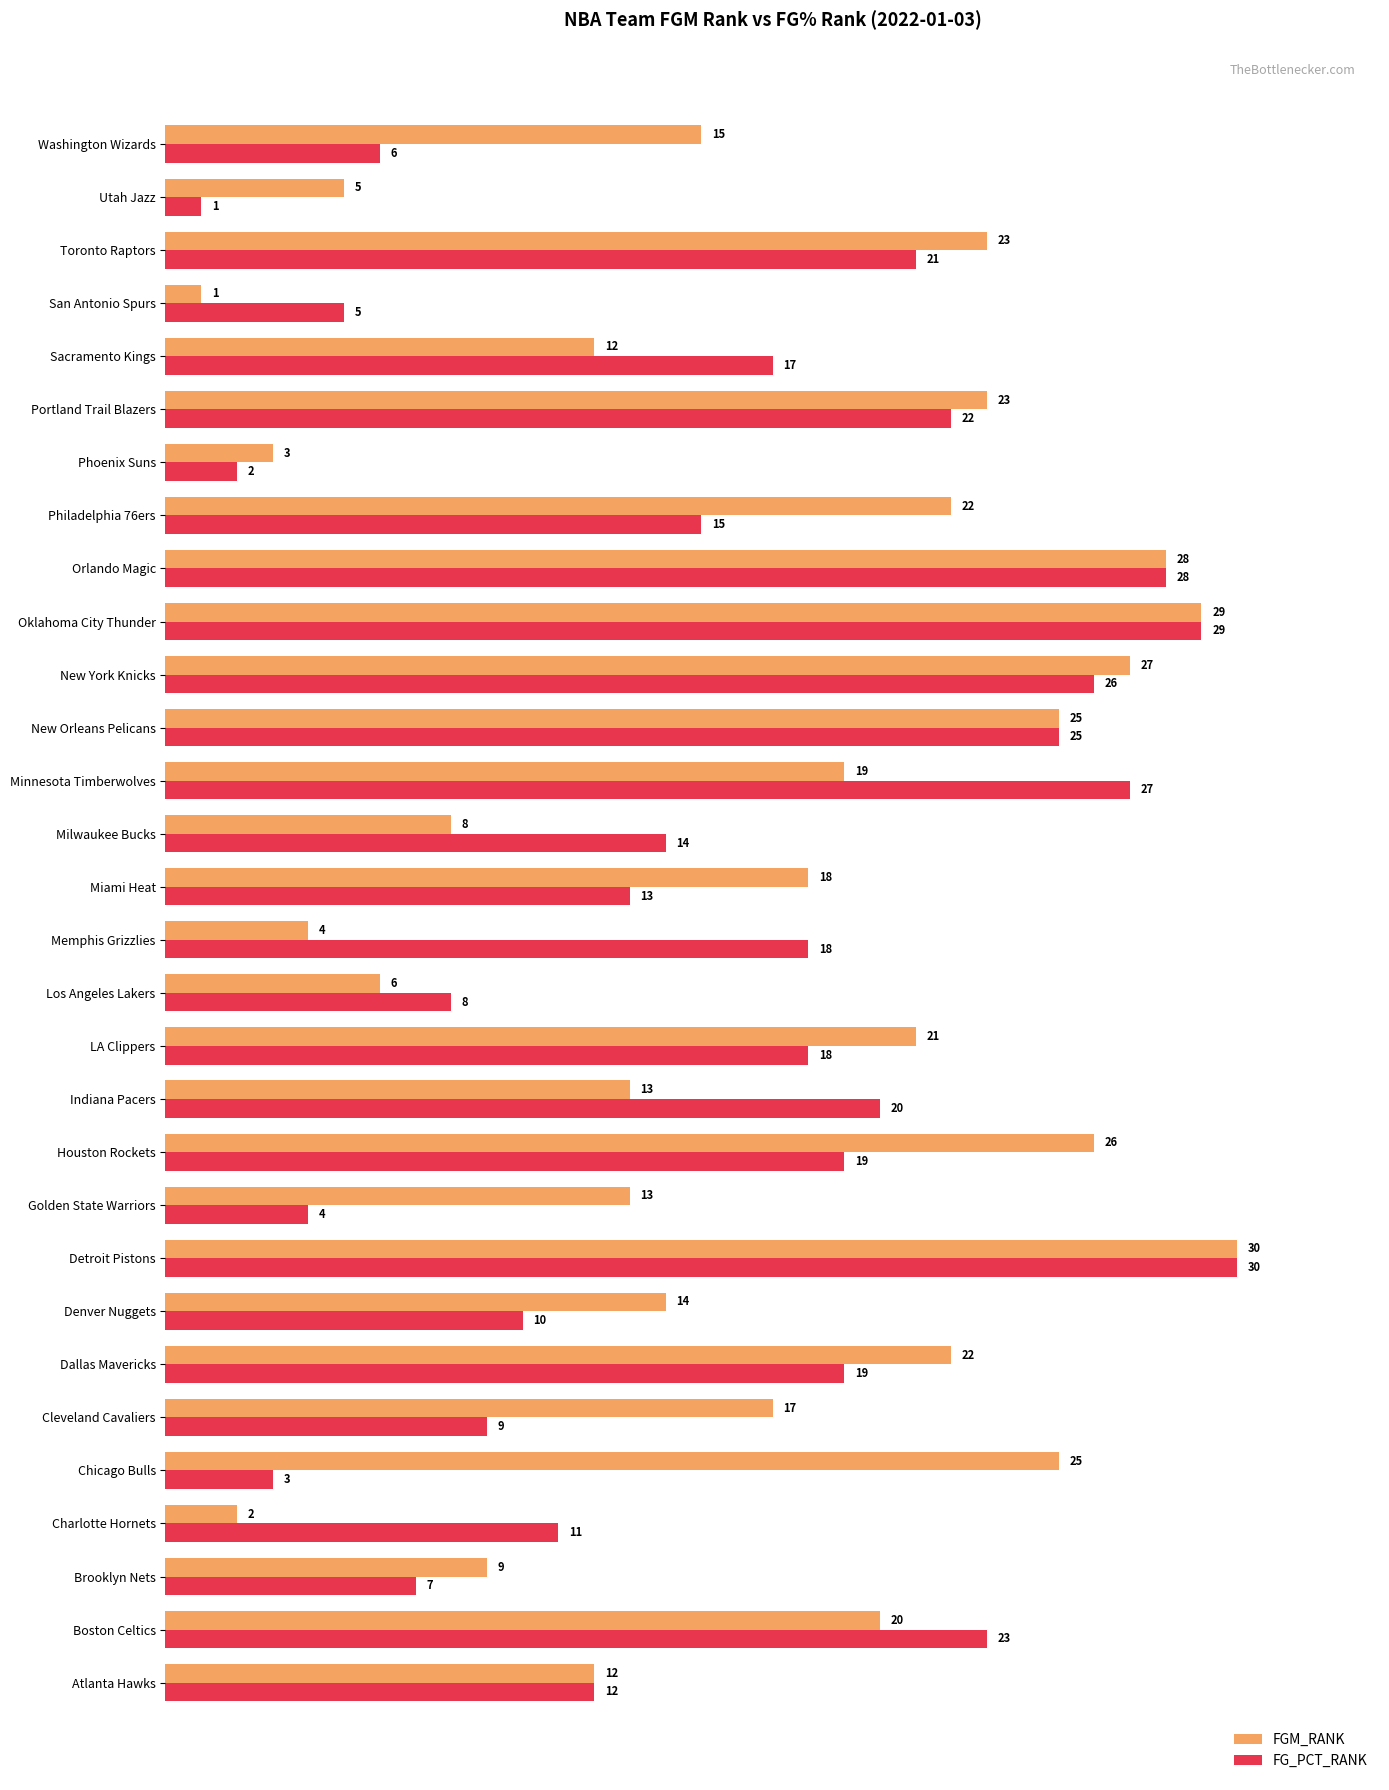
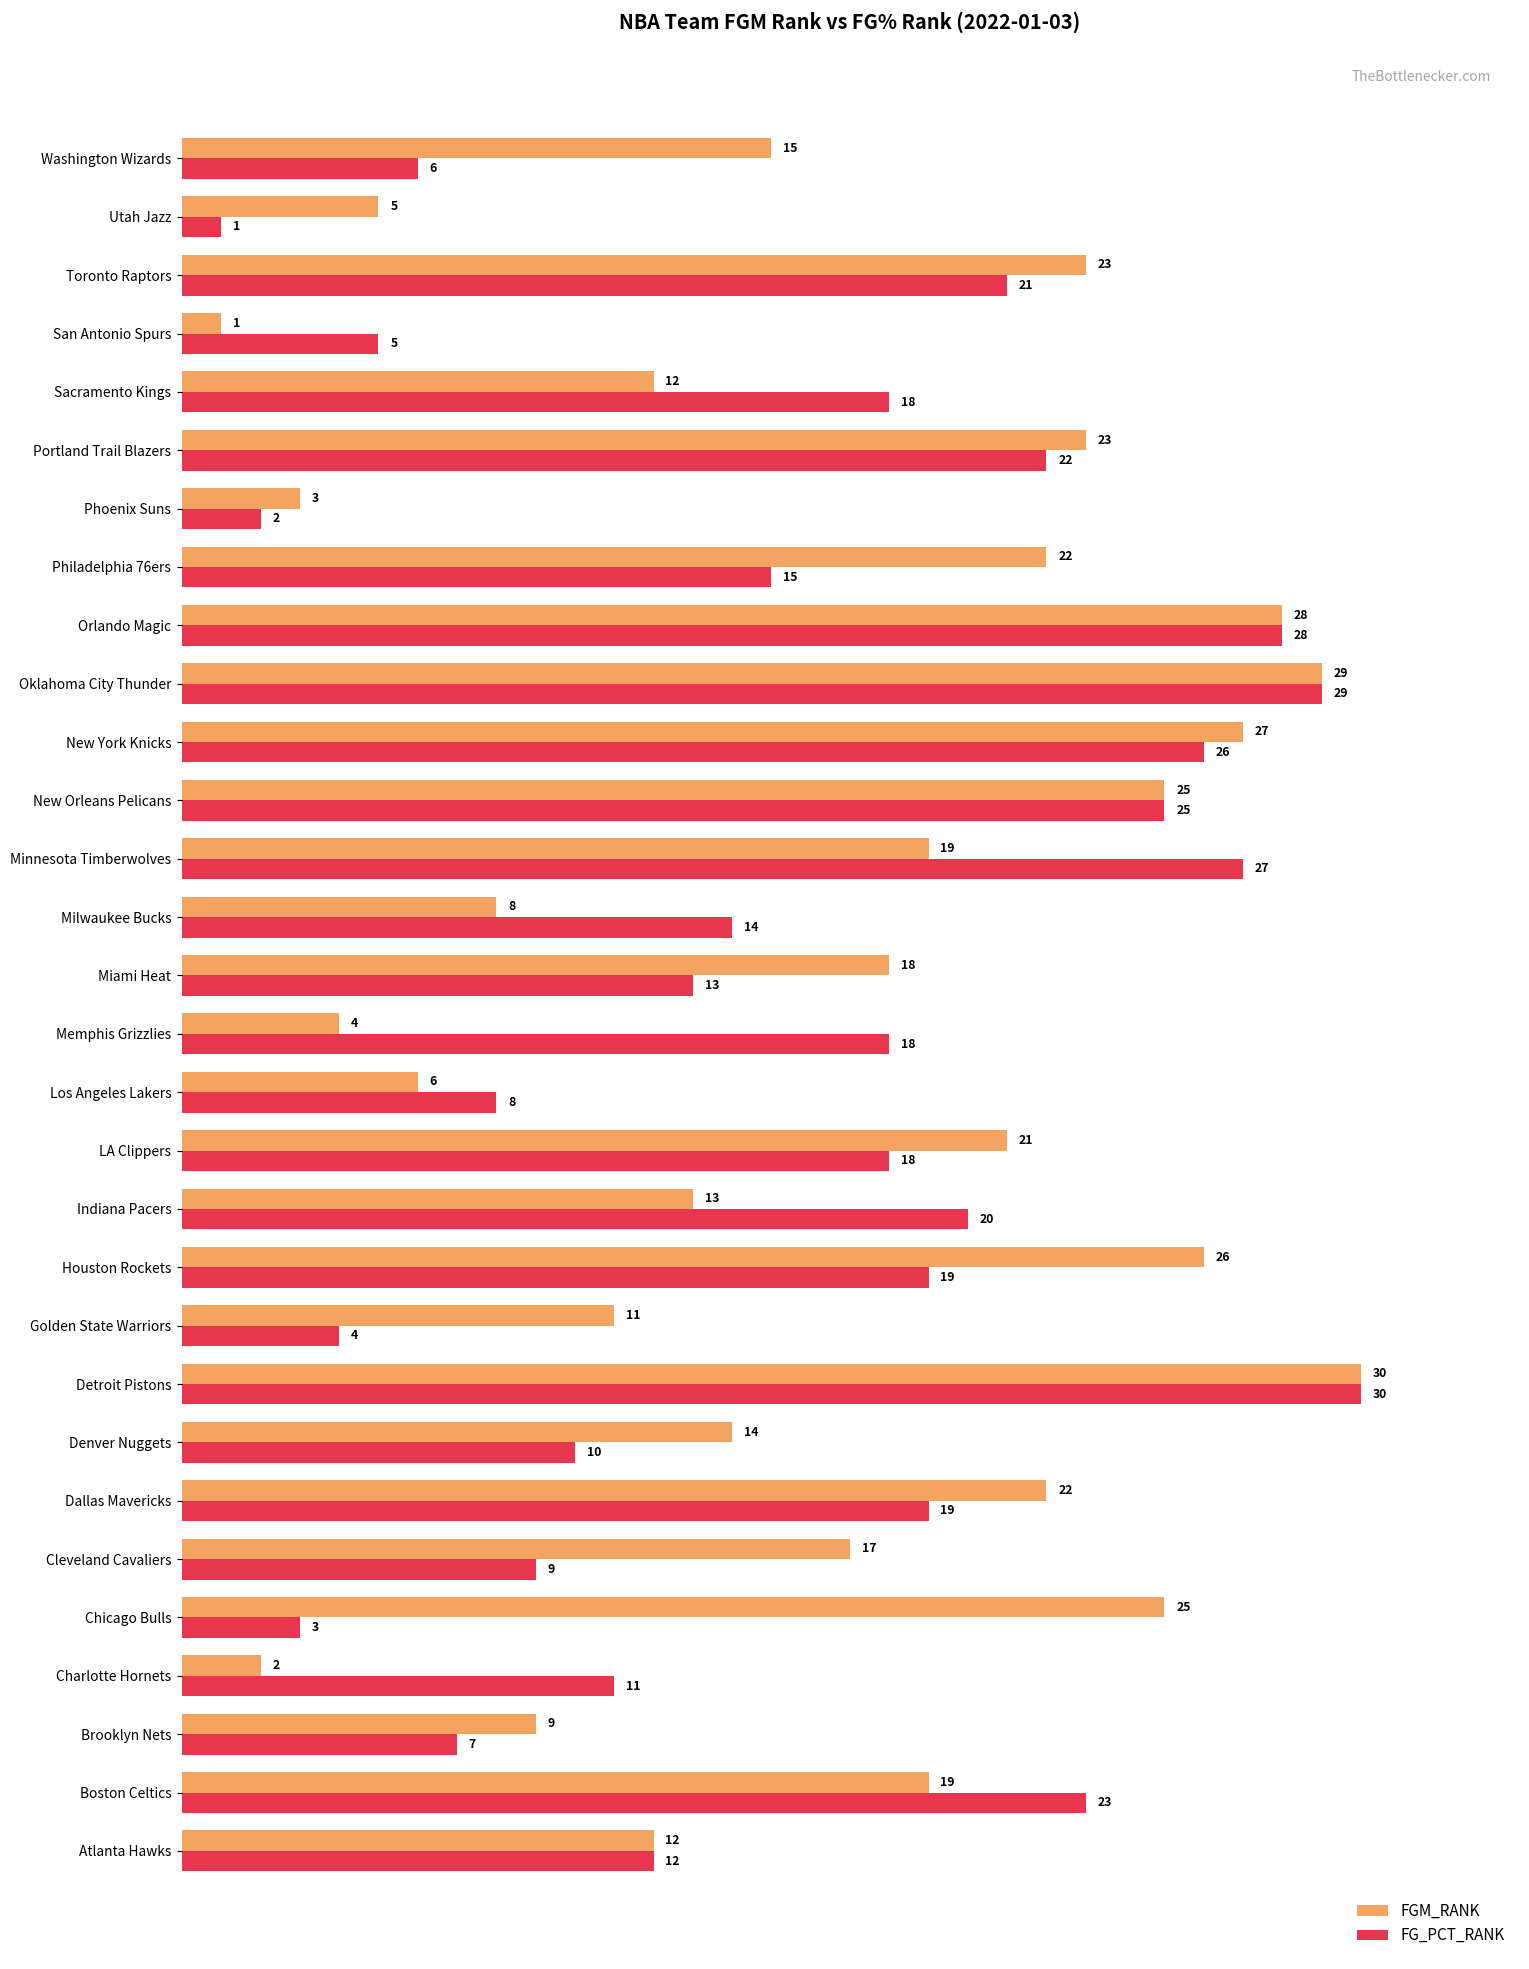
FG_PCT_RANK, Sacramento Kings: 17 -> 18
FGM_RANK, Golden State Warriors: 13 -> 11
FGM_RANK, Boston Celtics: 20 -> 19
